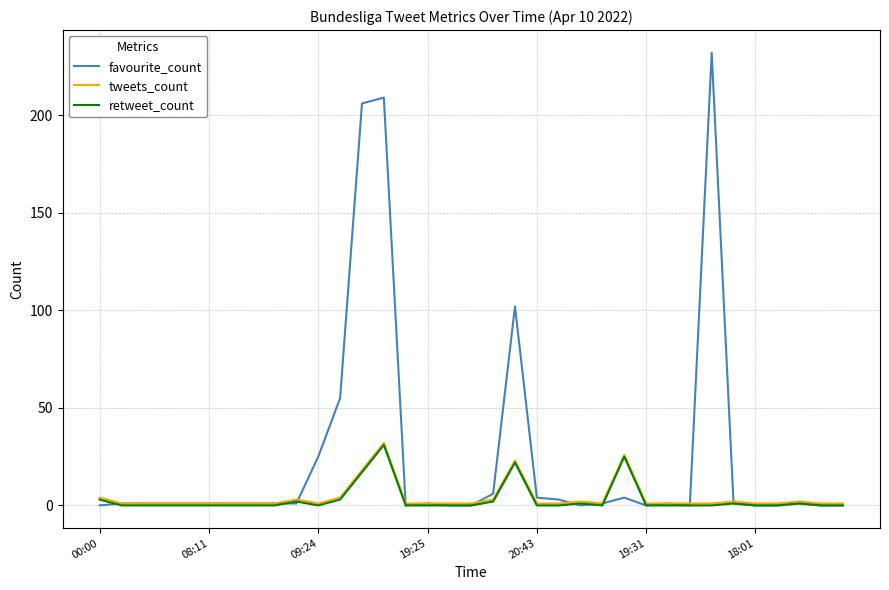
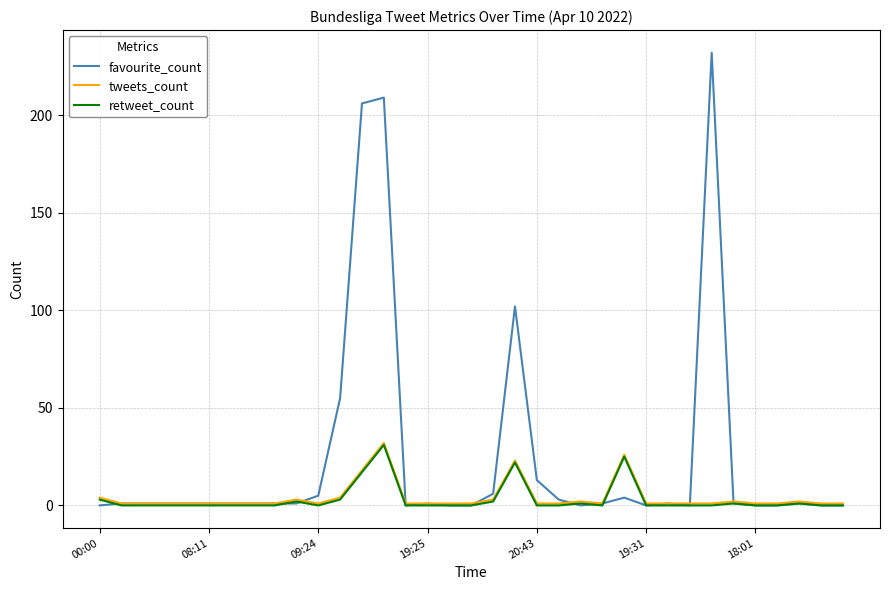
favourite_count, 09:24: 25 -> 5
favourite_count, 20:43: 4 -> 13
